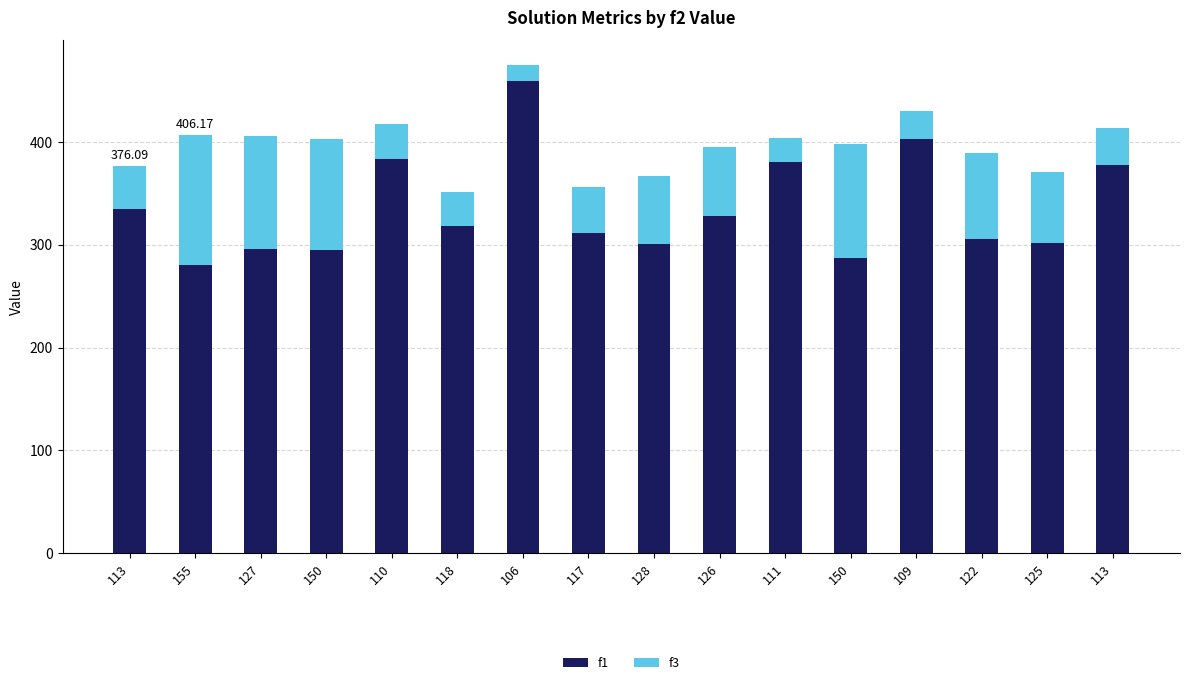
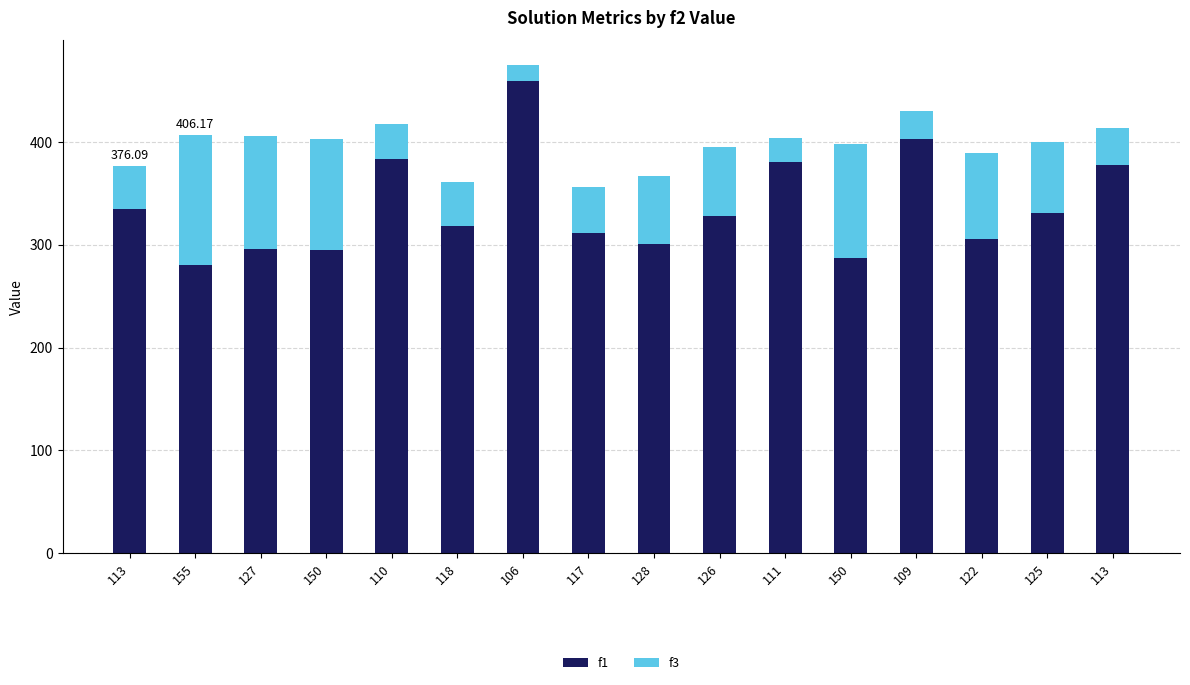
f3, 118: 33 -> 42
f1, 125: 302 -> 330
